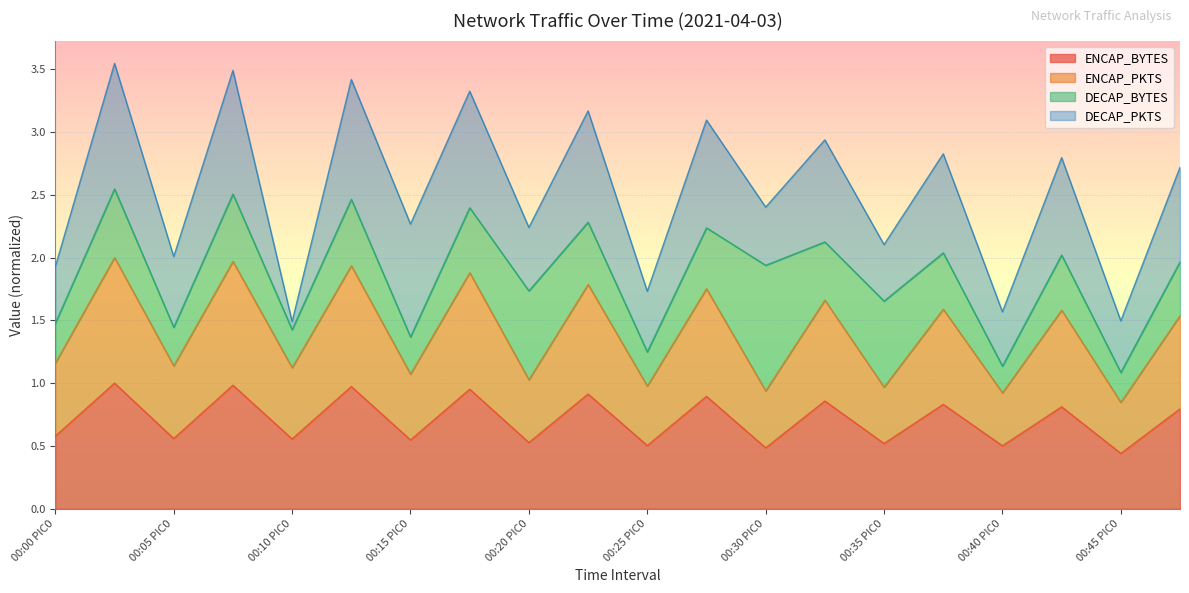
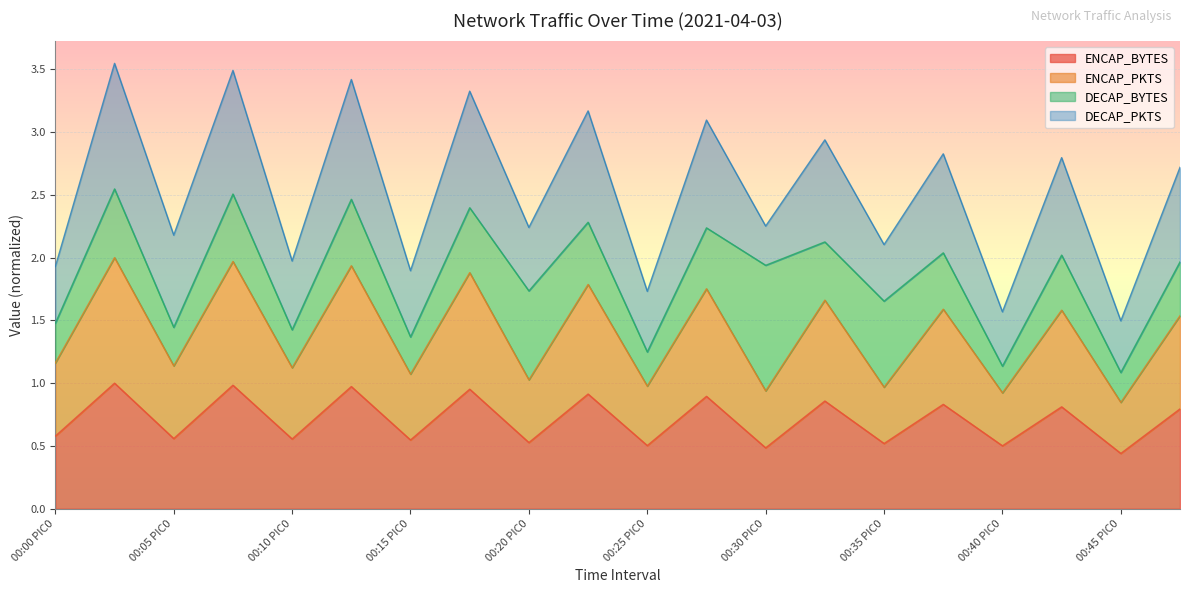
DECAP_PKTS, 00:05 PIC0: 0.56 -> 0.73
DECAP_PKTS, 00:10 PIC0: 0.06 -> 0.55
DECAP_PKTS, 00:15 PIC0: 0.90 -> 0.53
DECAP_PKTS, 00:30 PIC0: 0.46 -> 0.31
